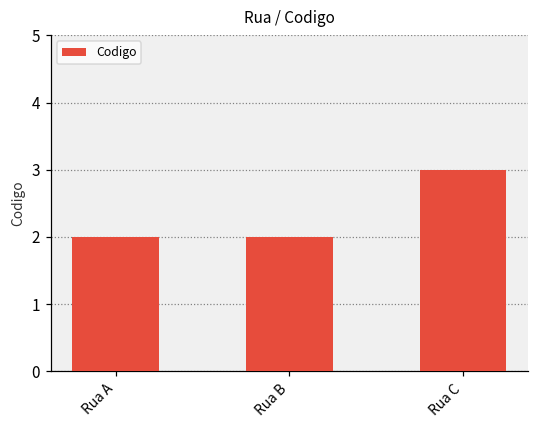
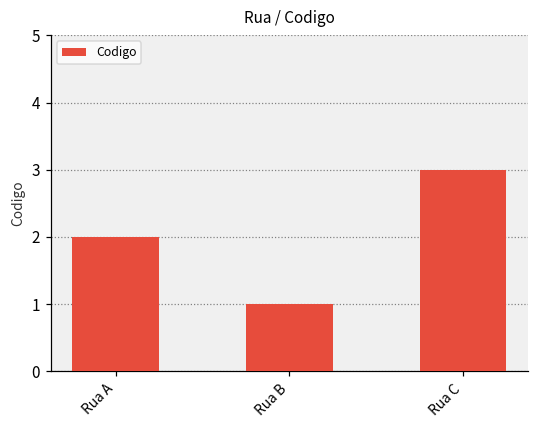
Rua B: 2 -> 1
